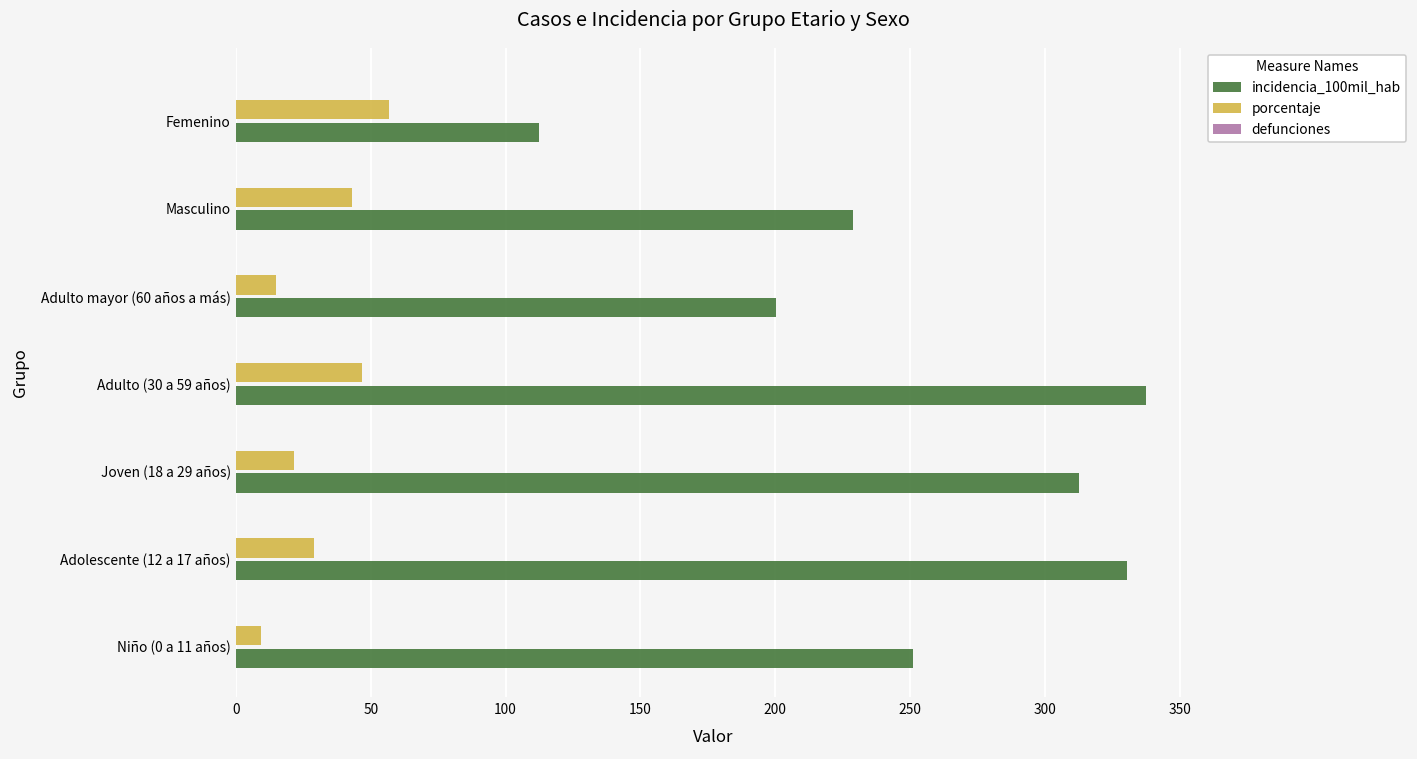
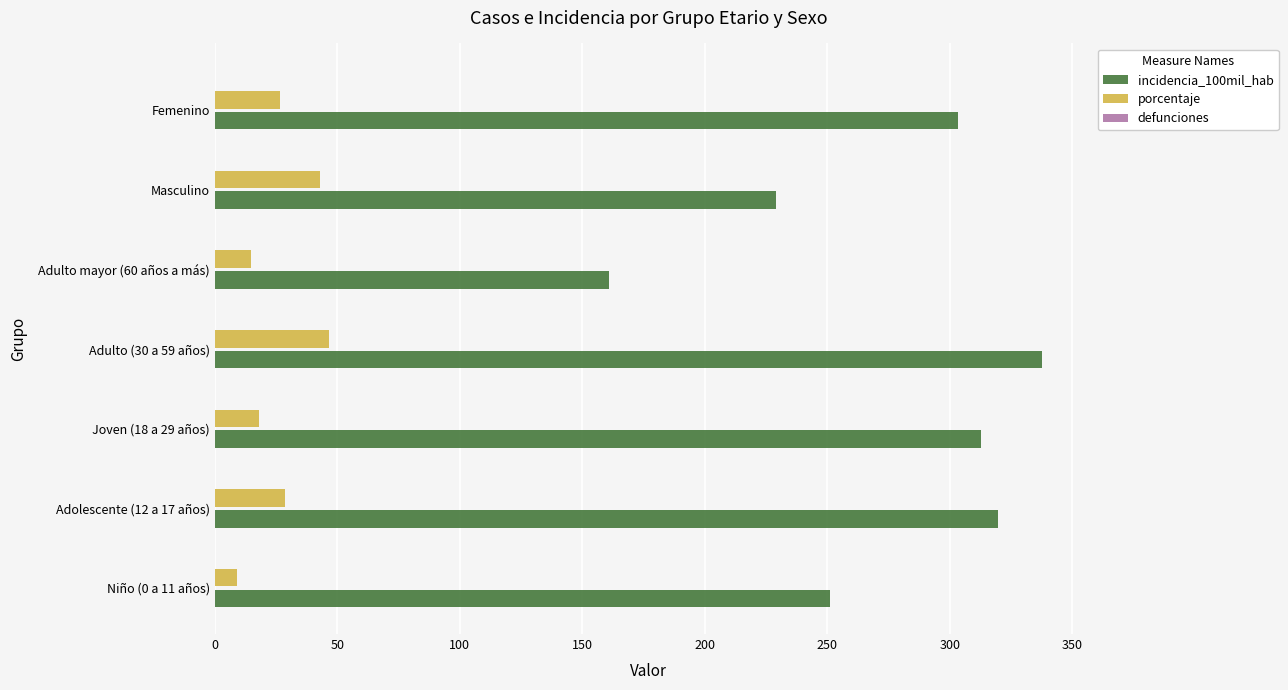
porcentaje, Femenino: 57 -> 27
incidencia_100mil_hab, Femenino: 112 -> 303
incidencia_100mil_hab, Adulto mayor (60 años a más): 200 -> 161
porcentaje, Joven (18 a 29 años): 22 -> 18
incidencia_100mil_hab, Adolescente (12 a 17 años): 330 -> 320
